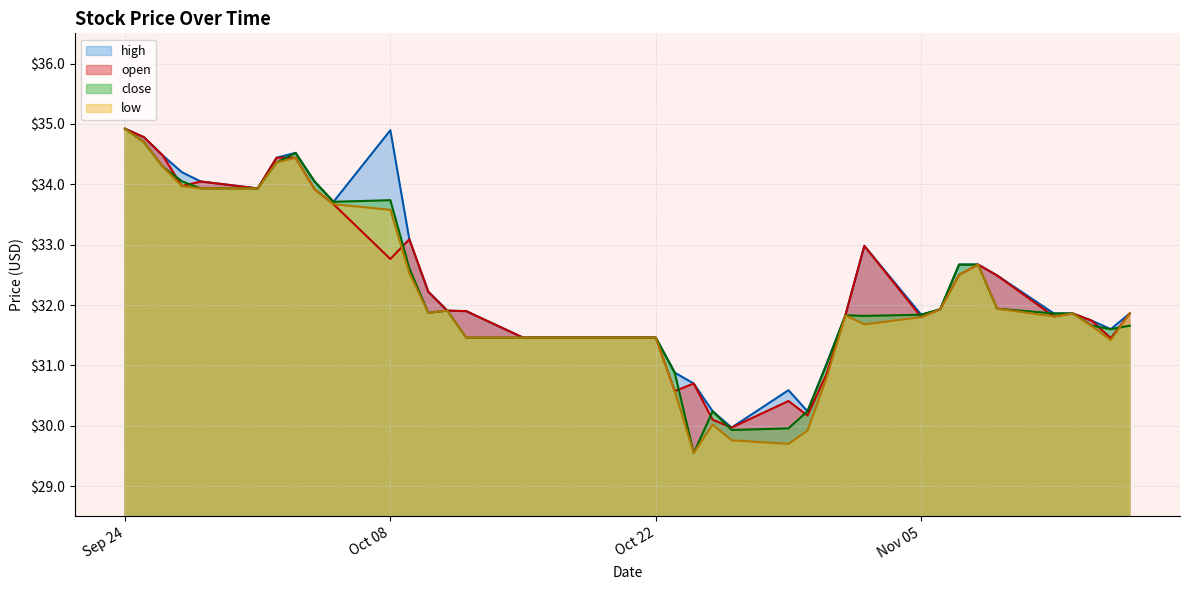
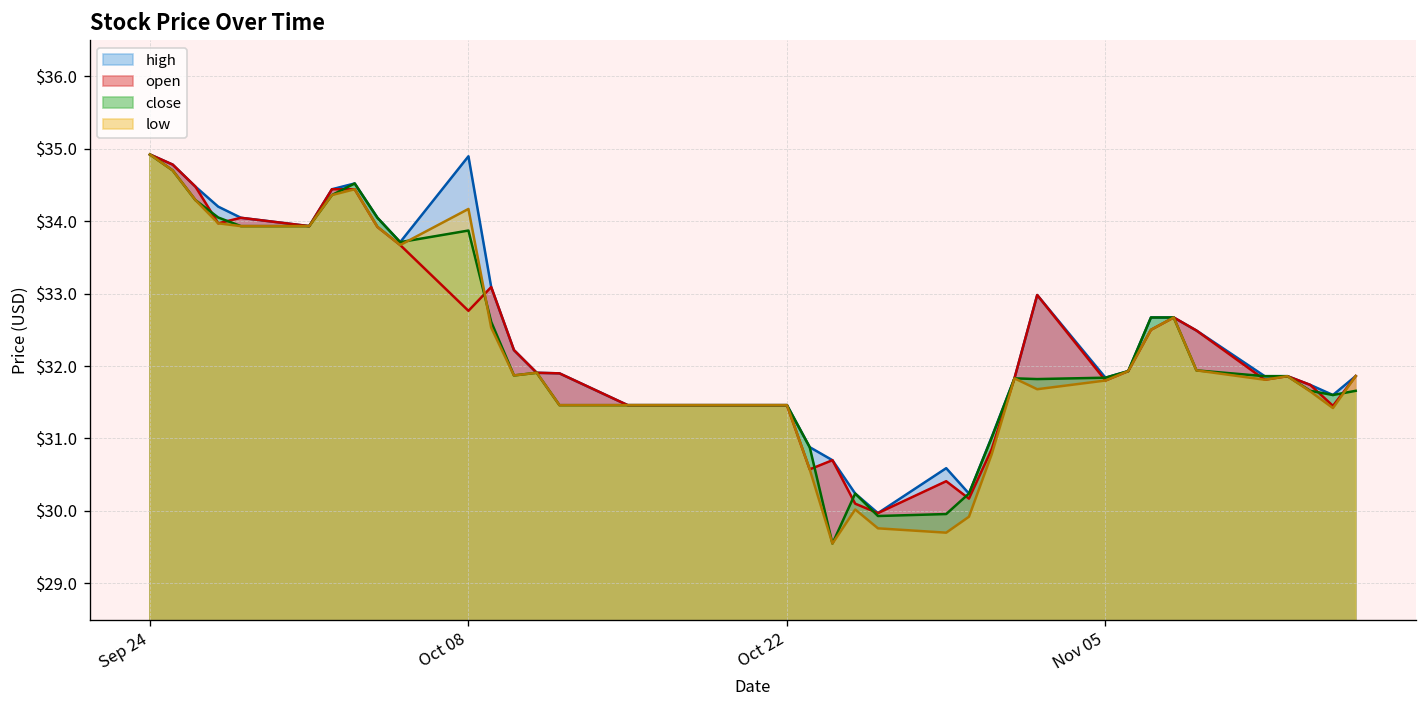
close, Oct 08: $33.7 -> $33.9
low, Oct 08: $33.6 -> $34.2
